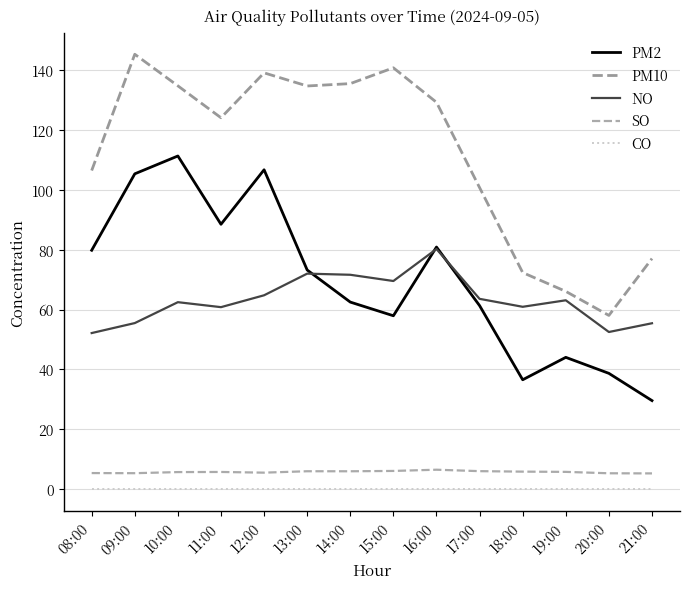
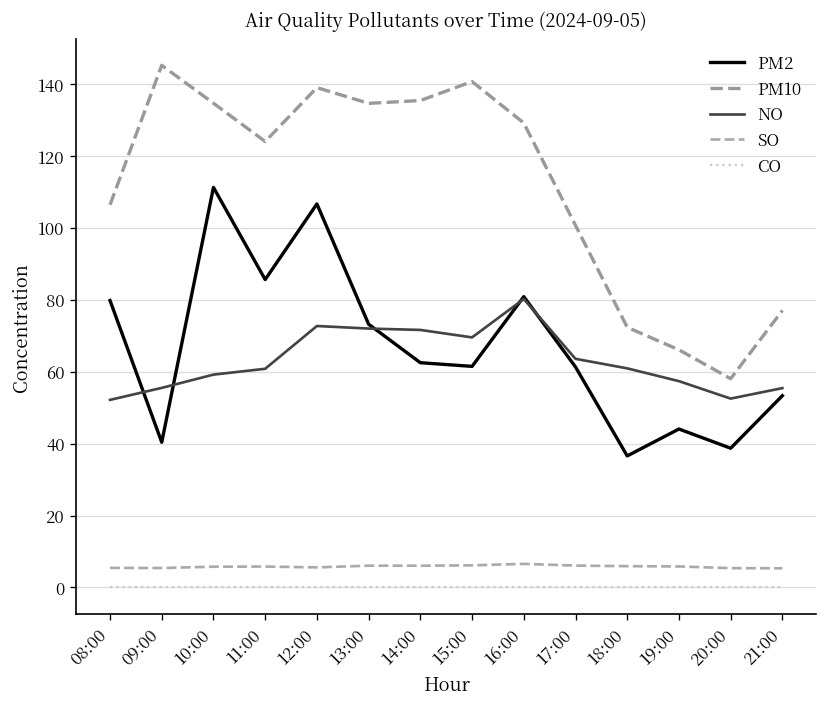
PM2, 09:00: 105 -> 40
NO, 10:00: 62 -> 59
PM2, 11:00: 88 -> 86
NO, 12:00: 65 -> 73
PM2, 15:00: 58 -> 61
NO, 19:00: 63 -> 57
PM2, 21:00: 30 -> 53
